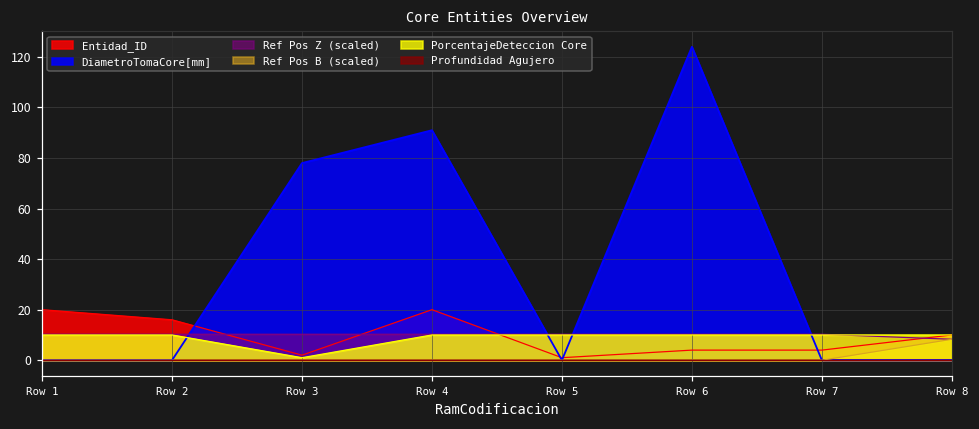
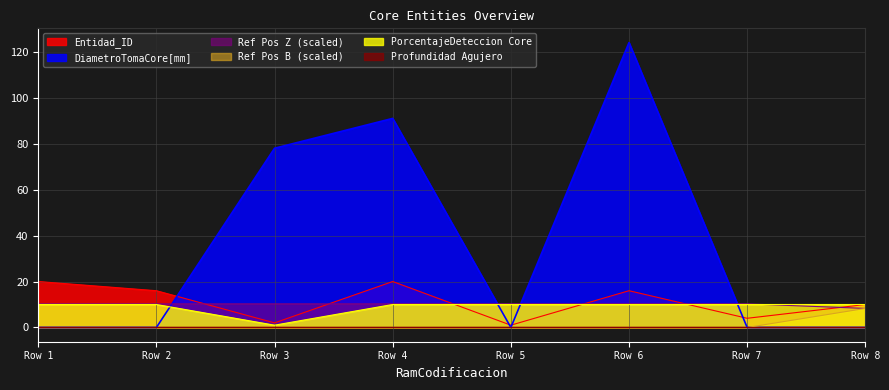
Entidad_ID, Row 6: 4 -> 16
